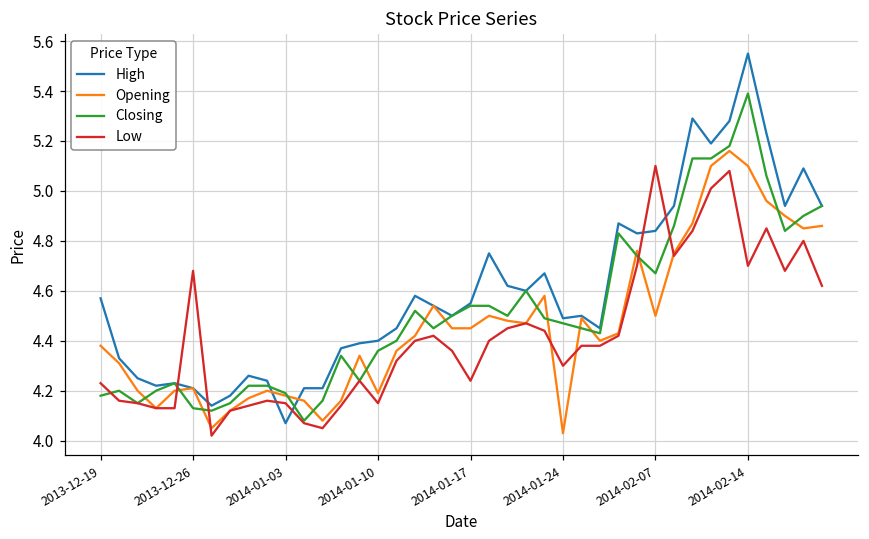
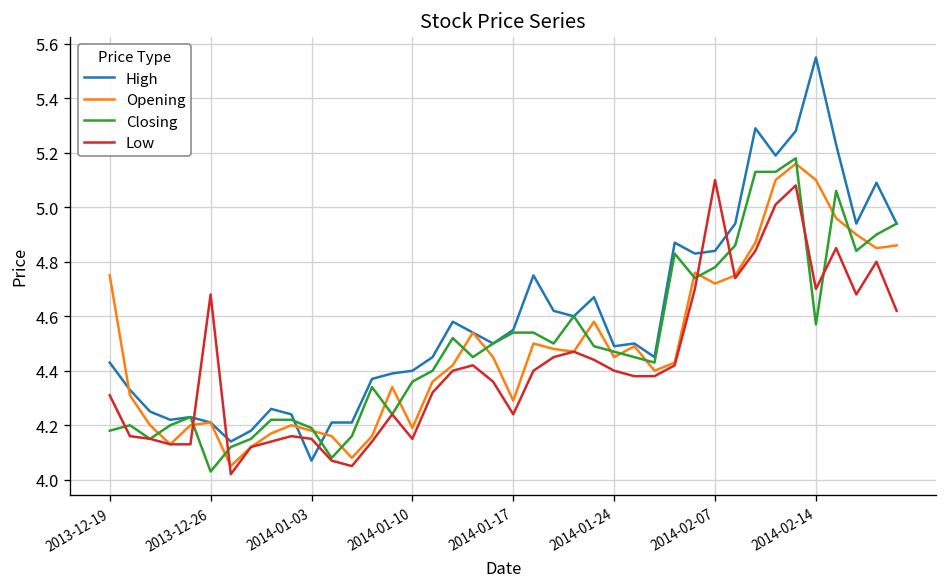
High, 2013-12-19: 4.57 -> 4.43
Opening, 2013-12-19: 4.38 -> 4.75
Low, 2013-12-19: 4.23 -> 4.31
Closing, 2013-12-26: 4.13 -> 4.03
Opening, 2014-01-17: 4.45 -> 4.29
Opening, 2014-01-24: 4.03 -> 4.45
Low, 2014-01-24: 4.3 -> 4.4
Opening, 2014-02-07: 4.50 -> 4.72
Closing, 2014-02-07: 4.67 -> 4.78
Closing, 2014-02-14: 5.39 -> 4.57
